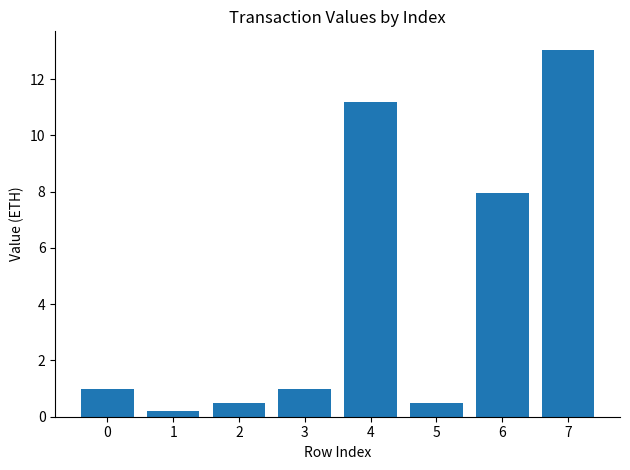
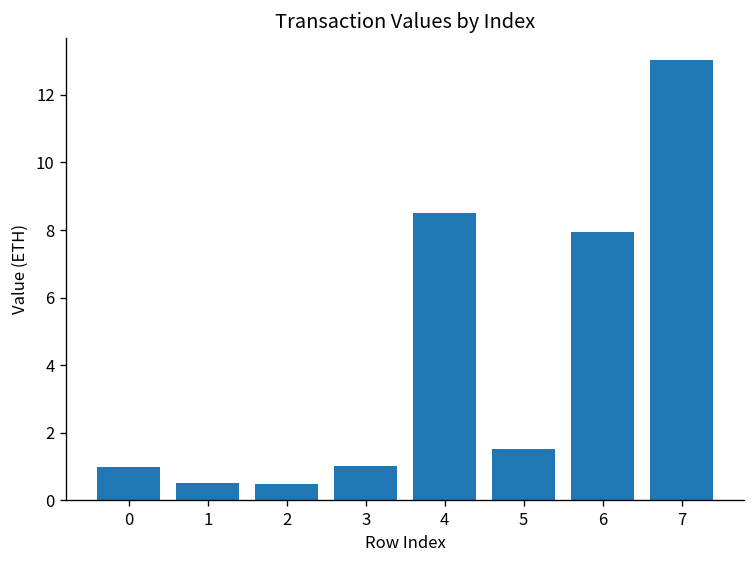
1: 0.2 -> 0.5
4: 11.2 -> 8.5
5: 0.5 -> 1.5
